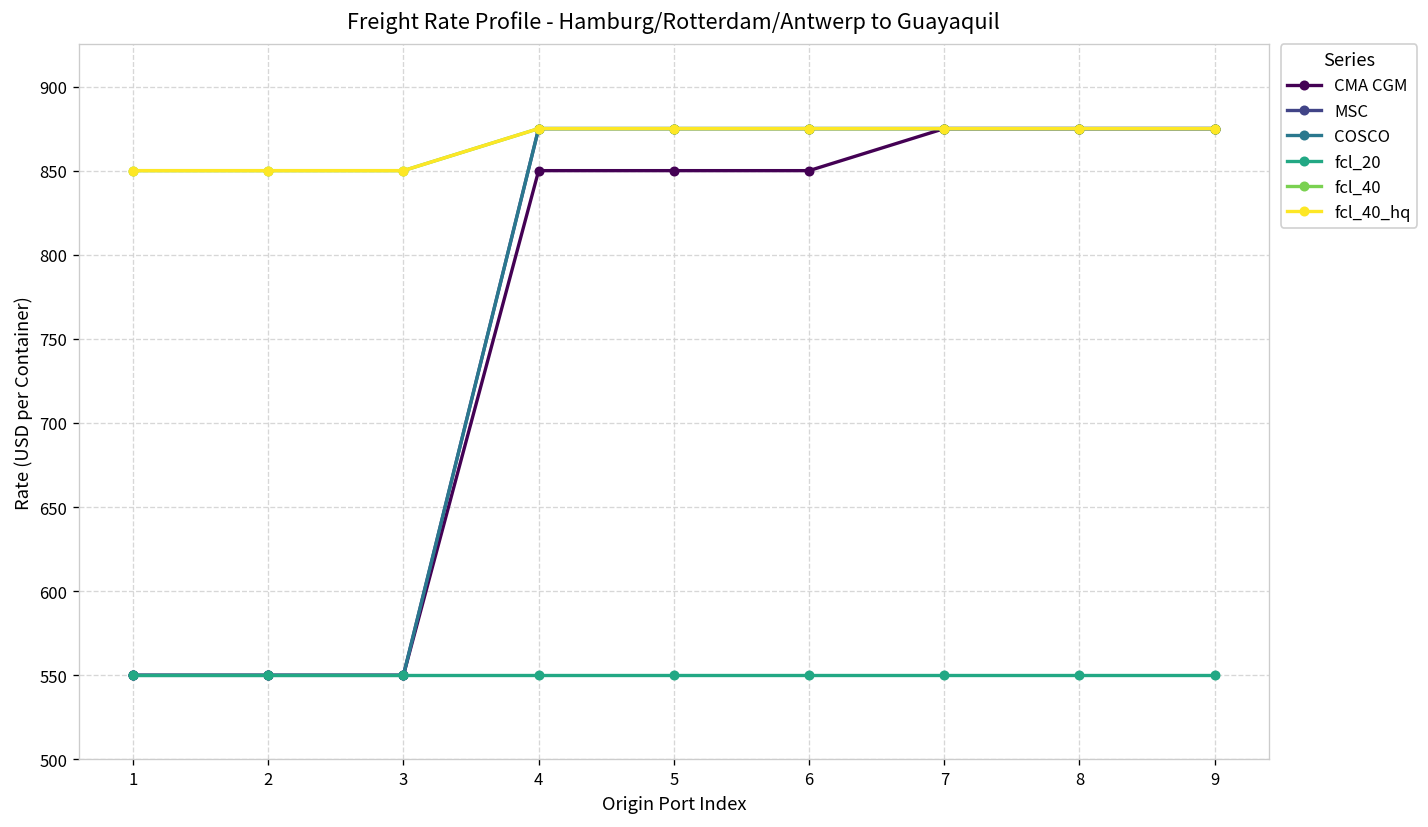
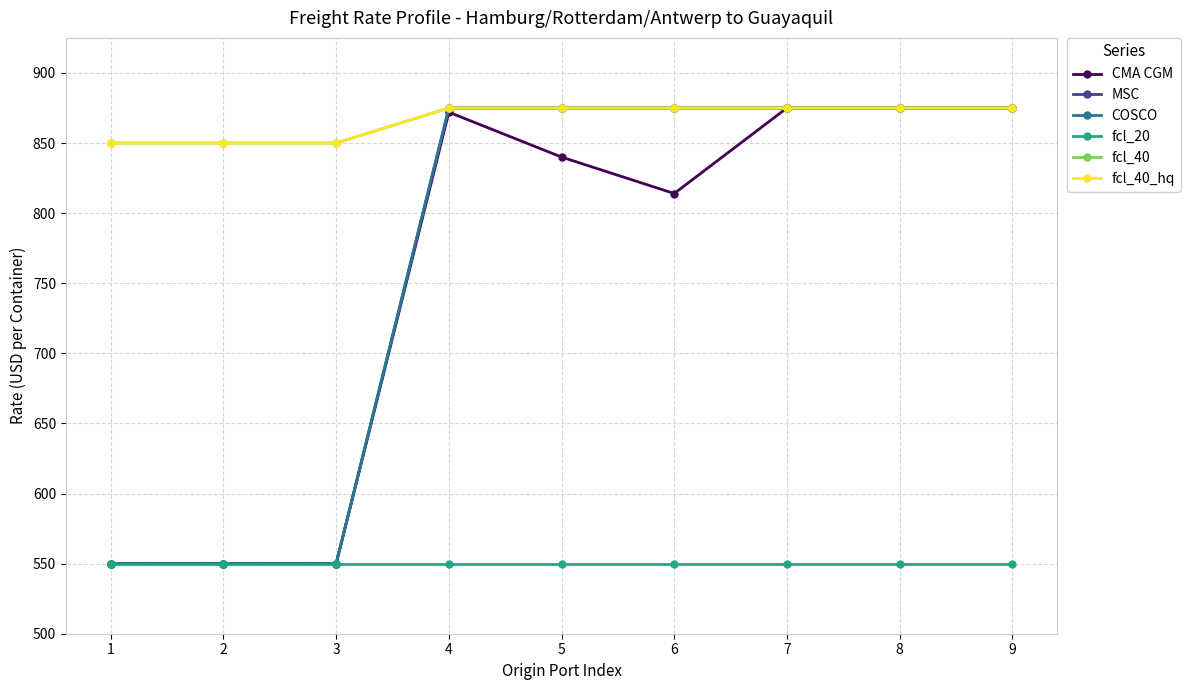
CMA CGM, 4: 850 -> 872
CMA CGM, 5: 850 -> 840
CMA CGM, 6: 850 -> 814
